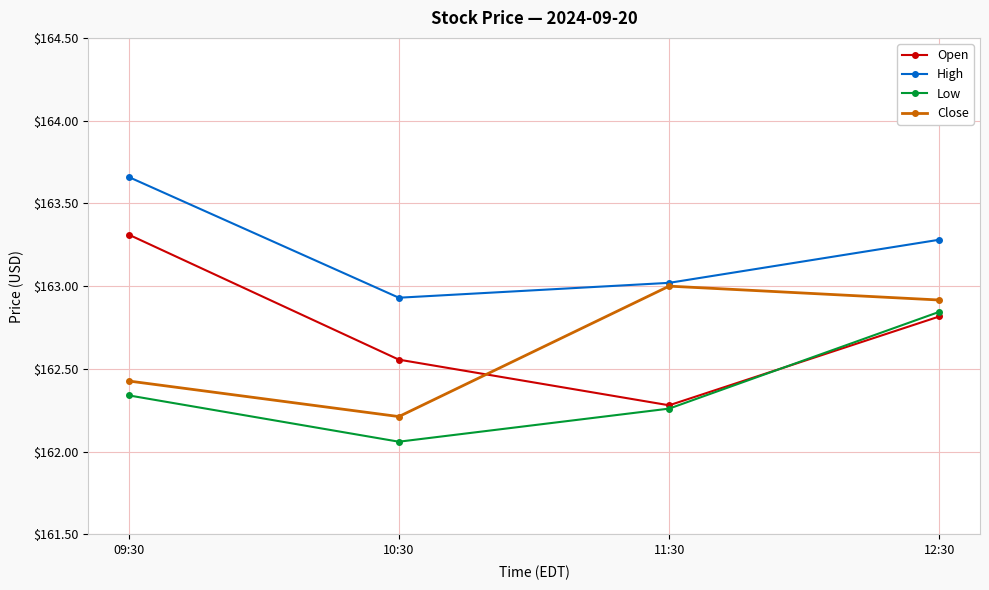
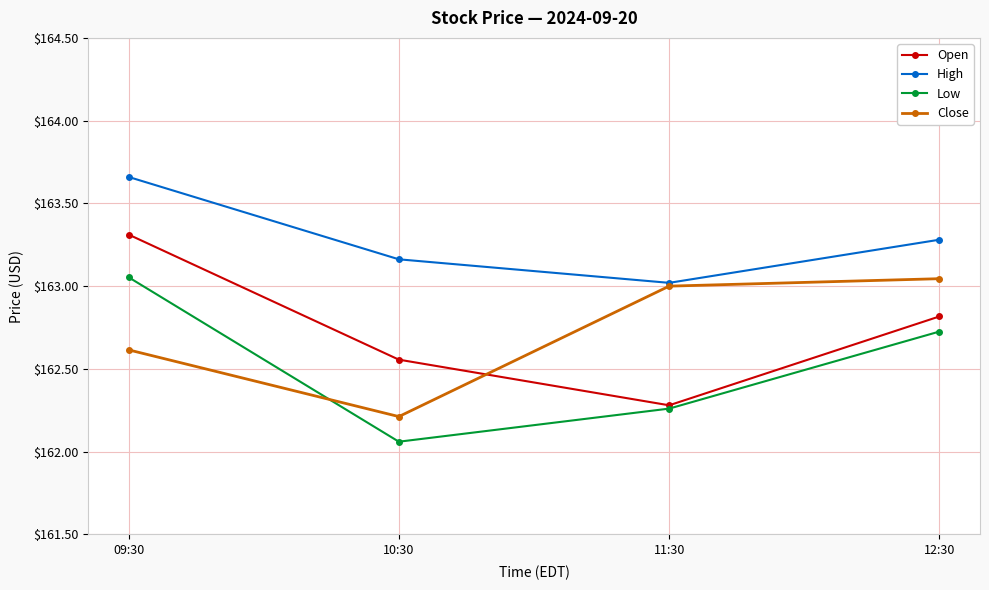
Low, 09:30: $162.34 -> $163.05
Close, 09:30: $162.43 -> $162.62
High, 10:30: $162.93 -> $163.16
Low, 12:30: $162.85 -> $162.73
Close, 12:30: $162.92 -> $163.04
